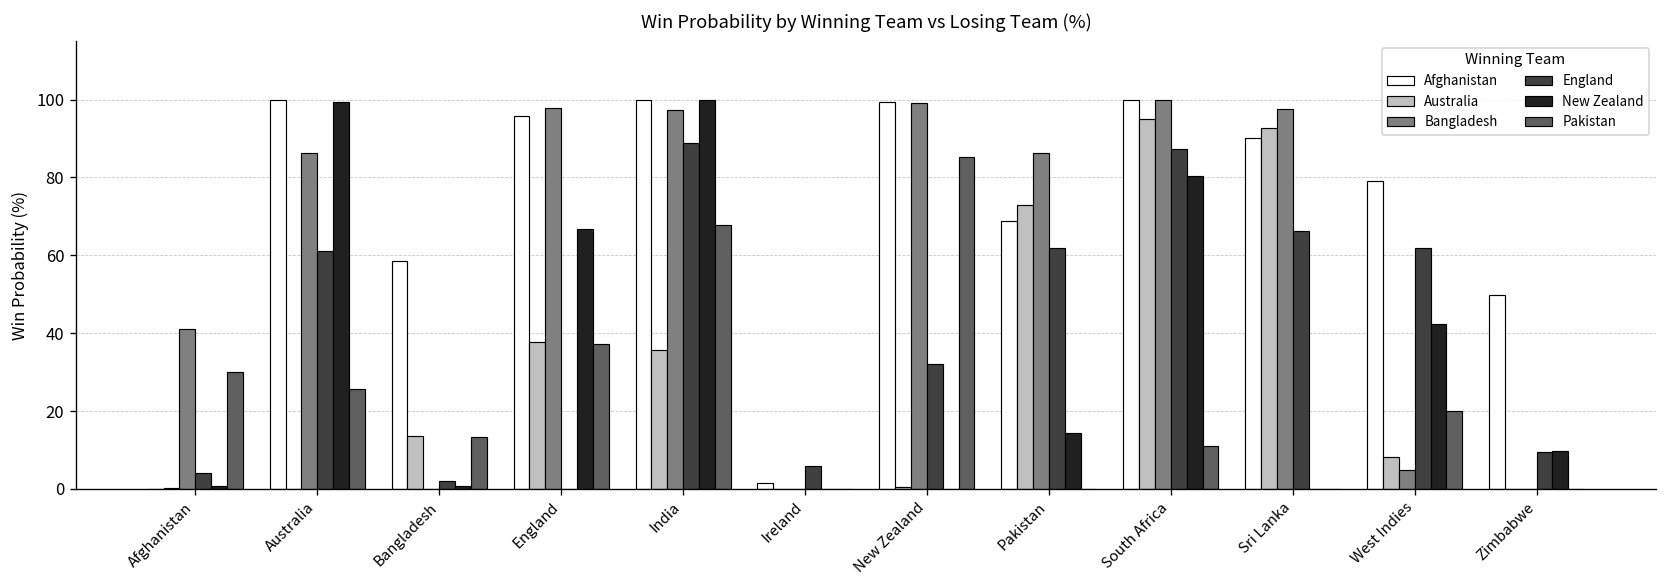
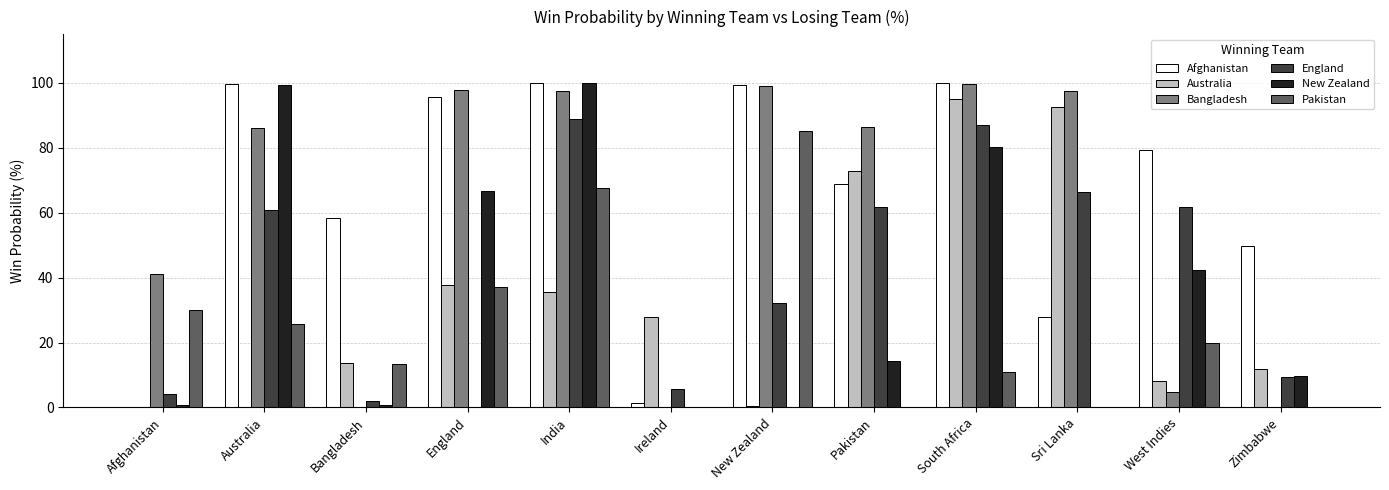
Australia, Ireland: 0 -> 28
Afghanistan, Sri Lanka: 90 -> 28
Australia, Zimbabwe: 0 -> 12
